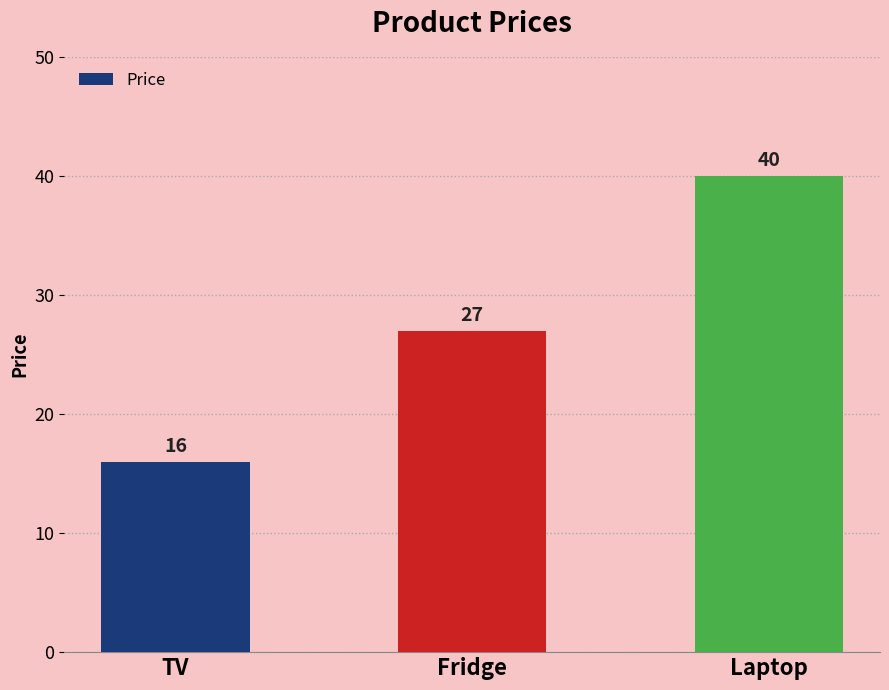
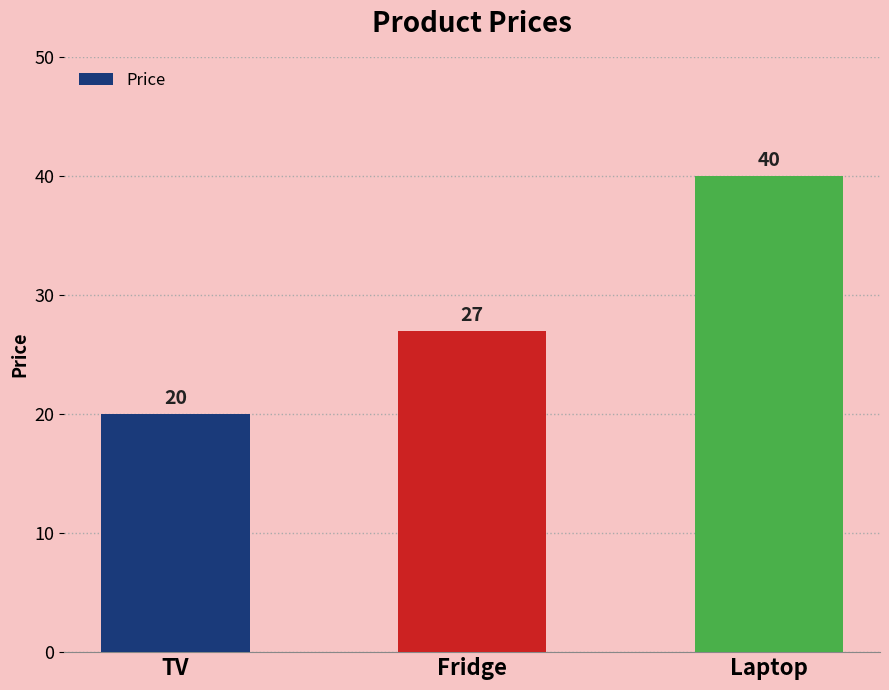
TV: 16 -> 20
